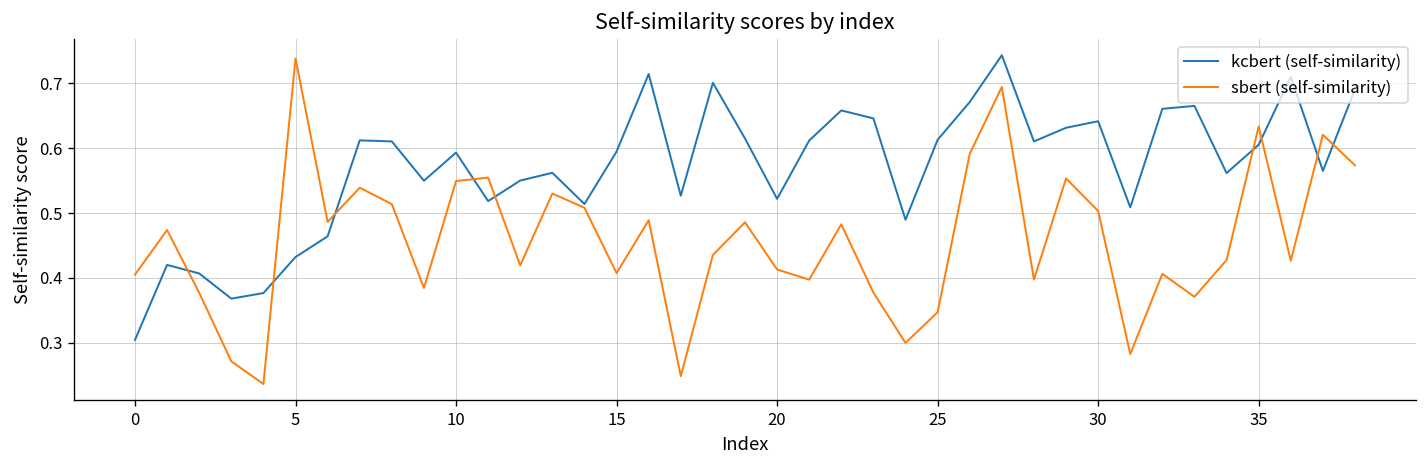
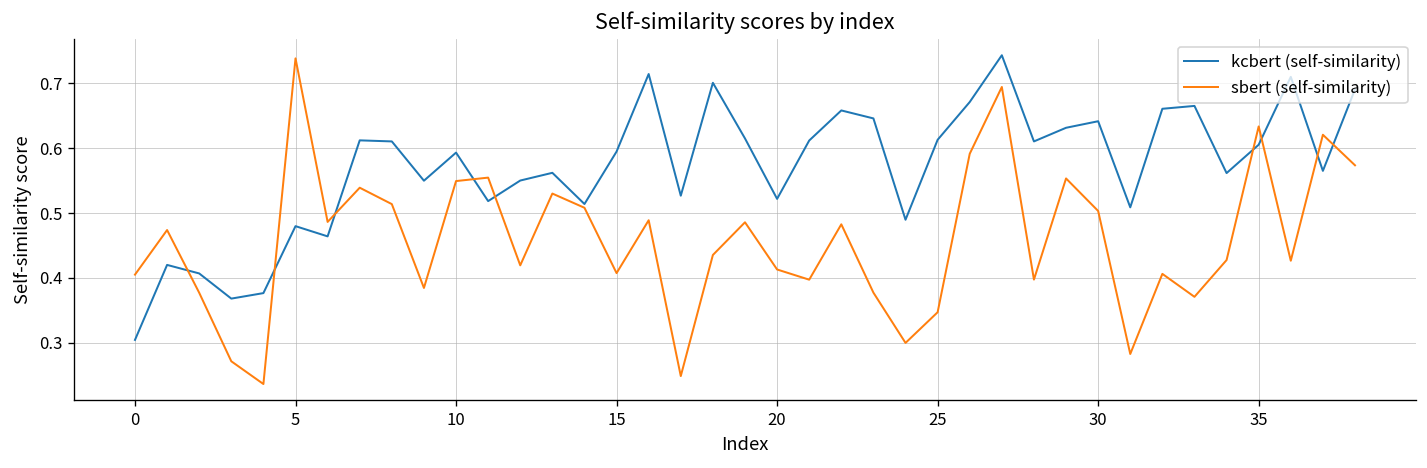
kcbert (self-similarity), 5: 0.43 -> 0.48
